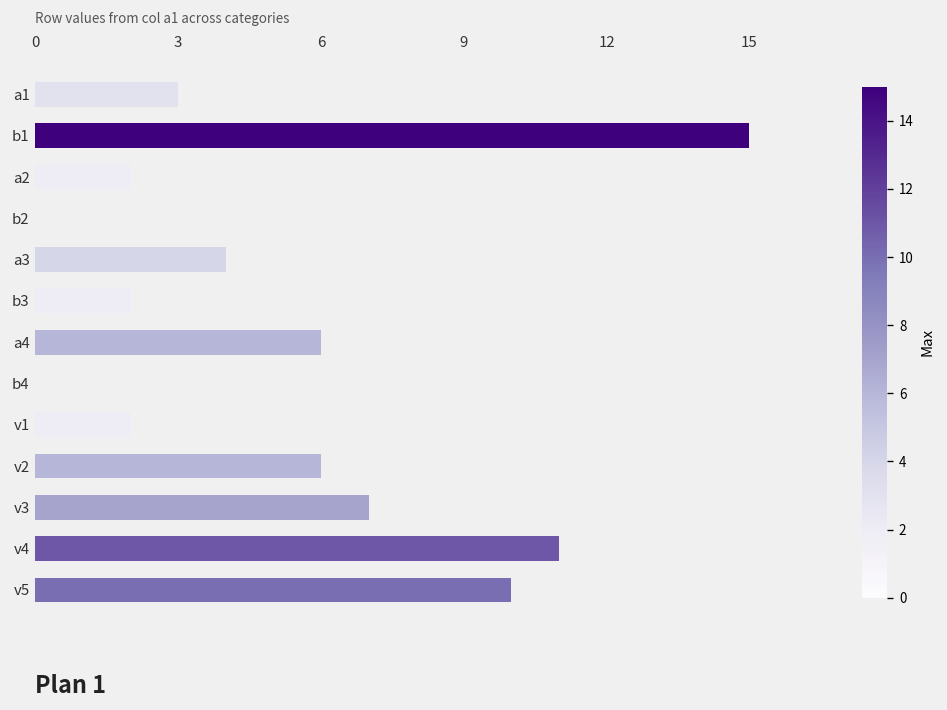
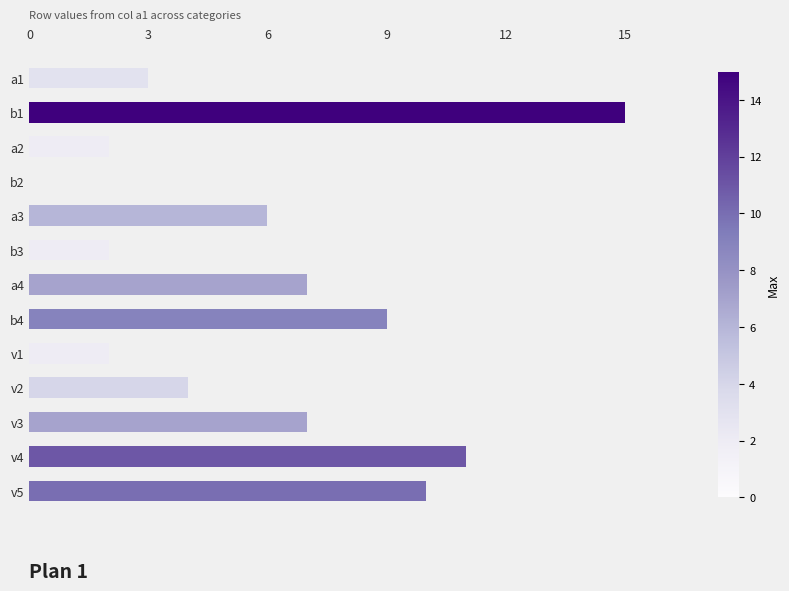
a3: 4 -> 6
a4: 6 -> 7
b4: 0 -> 9
v2: 6 -> 4
